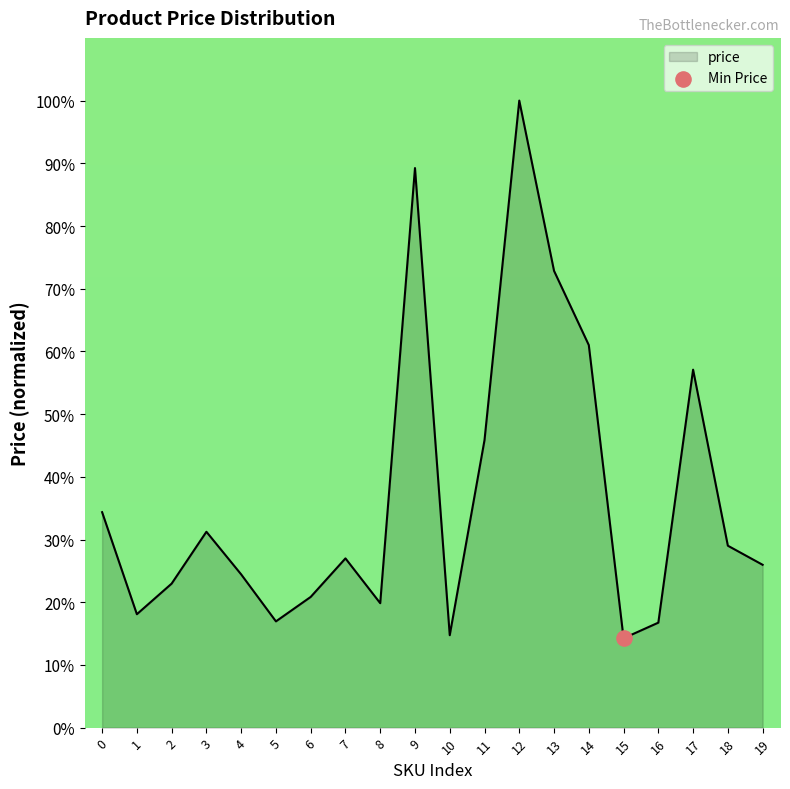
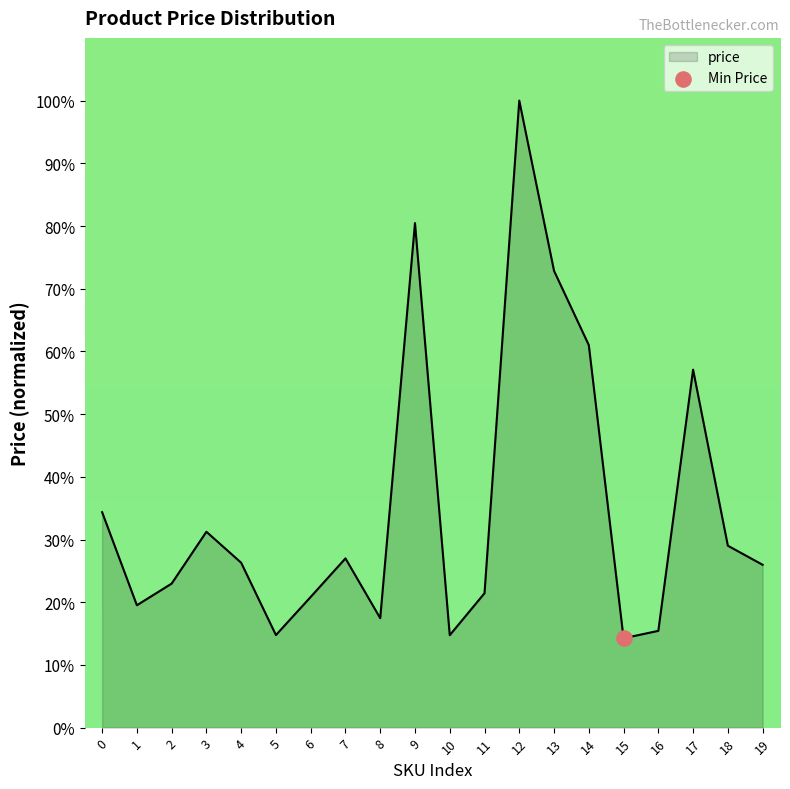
price, 1: 18% -> 20%
price, 4: 24% -> 26%
price, 5: 17% -> 15%
price, 8: 20% -> 17%
price, 9: 89% -> 80%
price, 11: 46% -> 21%
price, 16: 17% -> 15%
